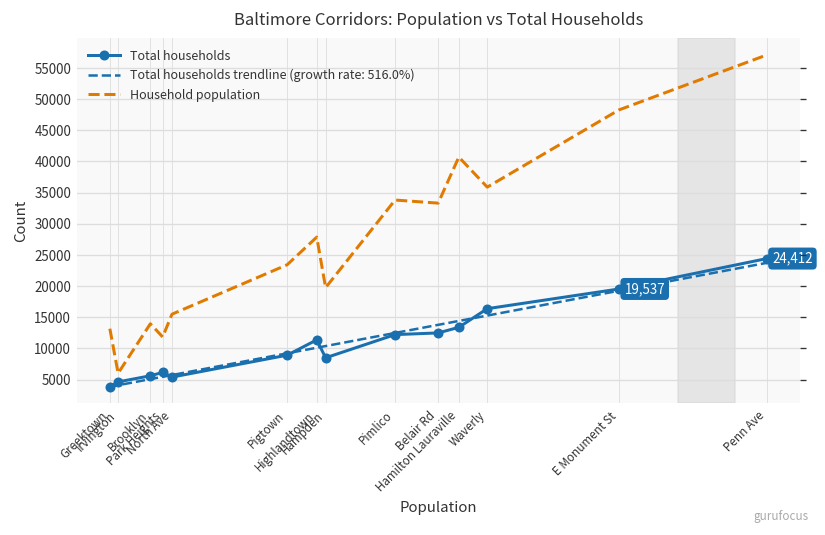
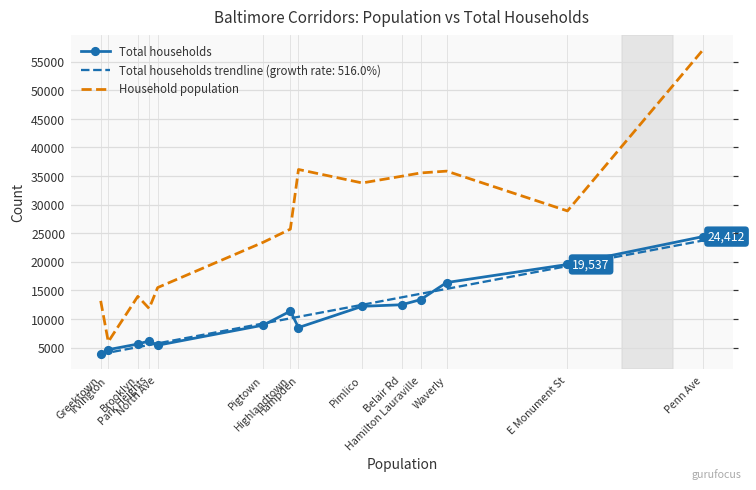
Household population, Highlandtown: 28000 -> 26000
Household population, Hampden: 20000 -> 36000
Household population, Belair Rd: 33000 -> 35000
Household population, Hamilton Lauraville: 41000 -> 36000
Household population, E Monument St: 48000 -> 29000
